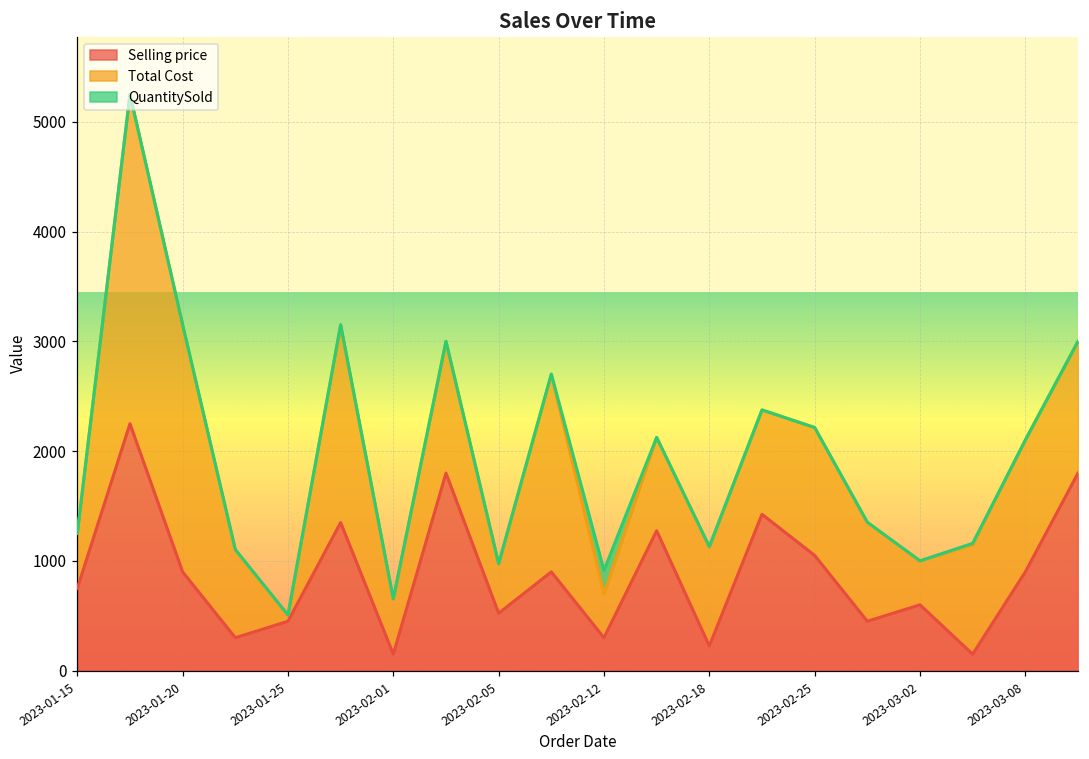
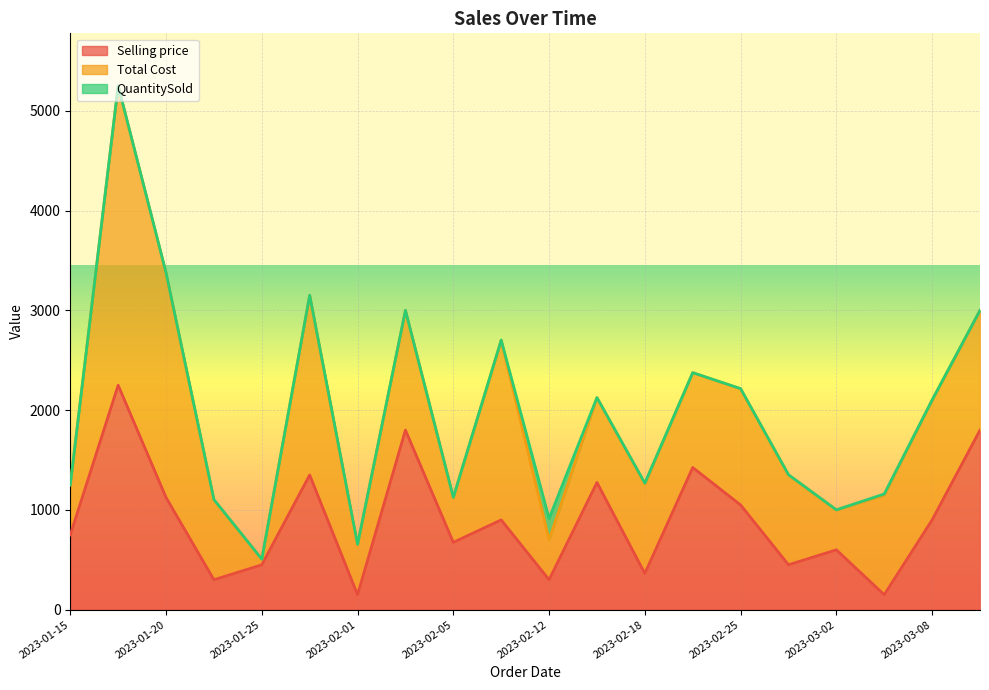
Selling price, 2023-01-20: 900 -> 1100
Selling price, 2023-02-05: 500 -> 700
Selling price, 2023-02-18: 200 -> 400
